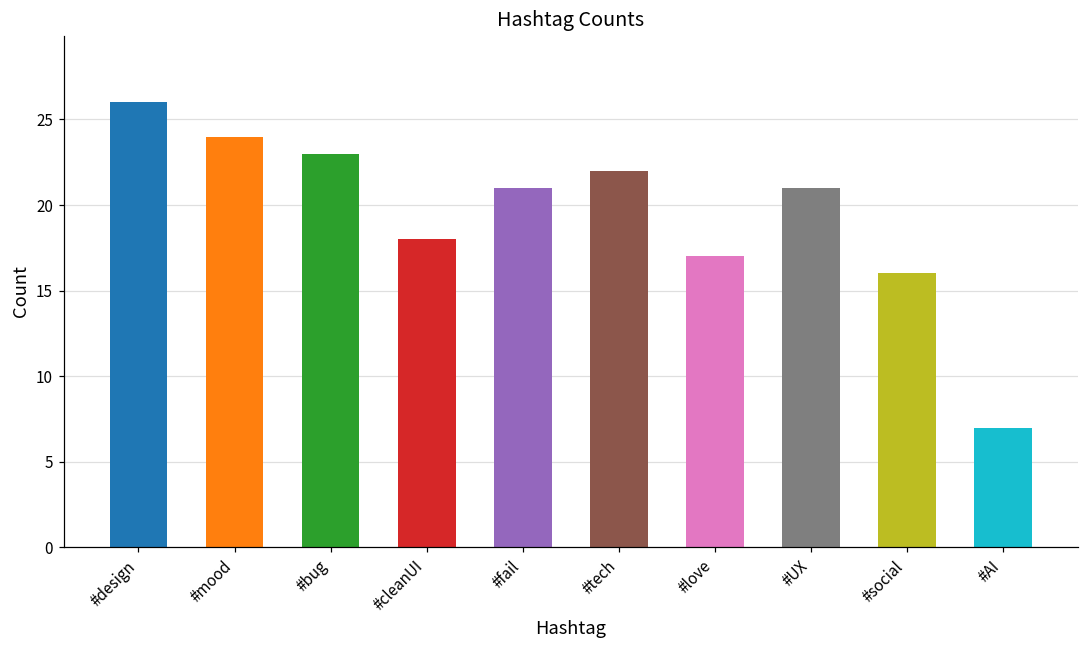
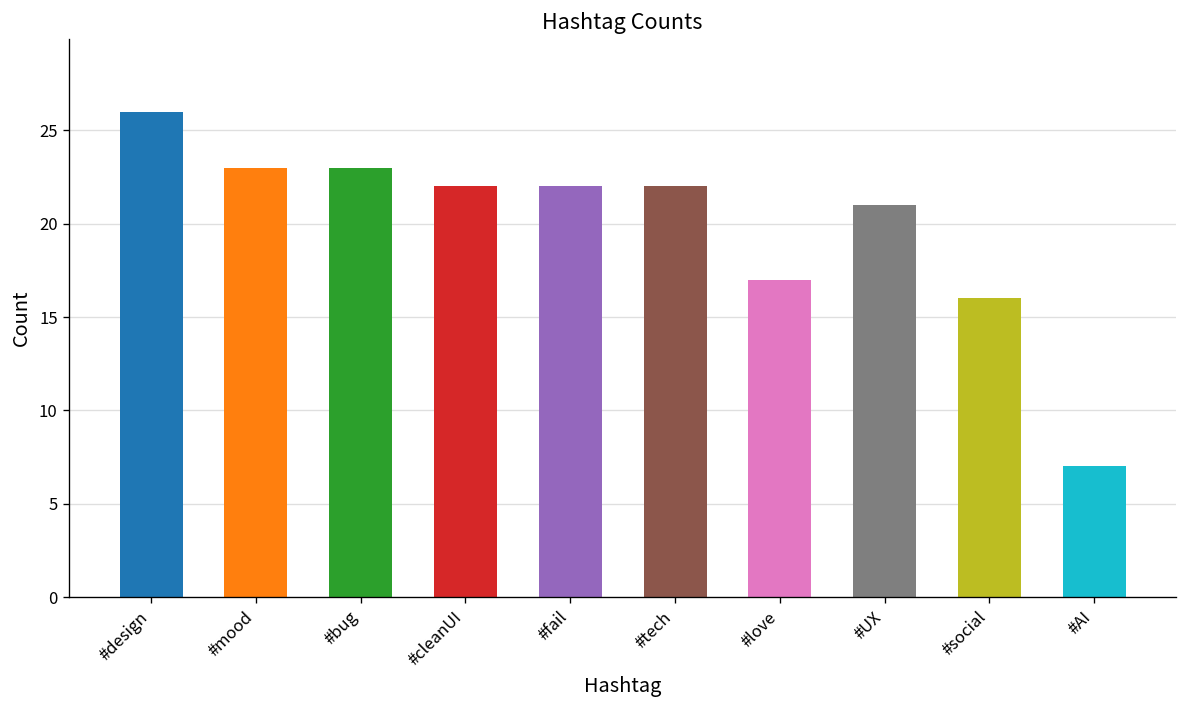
#mood: 24 -> 23
#cleanUI: 18 -> 22
#fail: 21 -> 22
